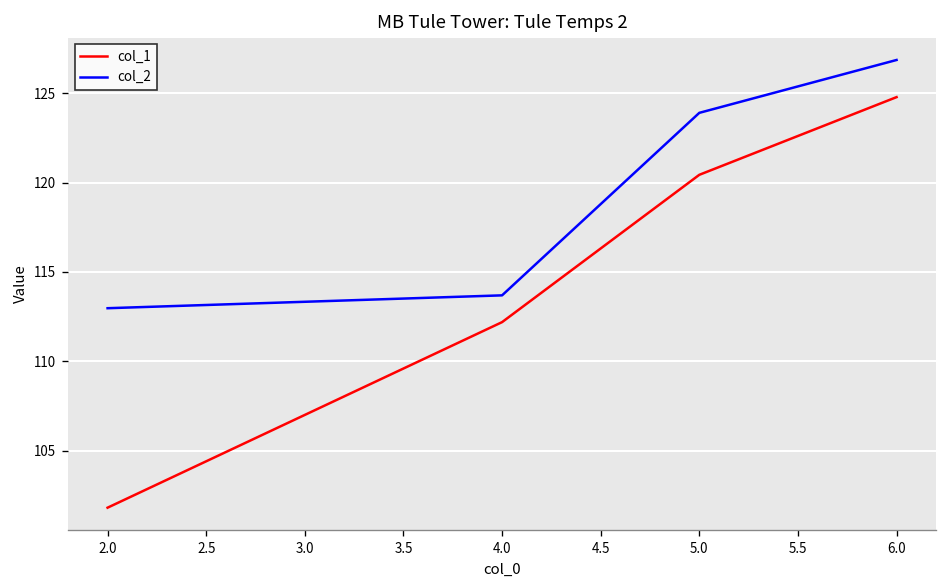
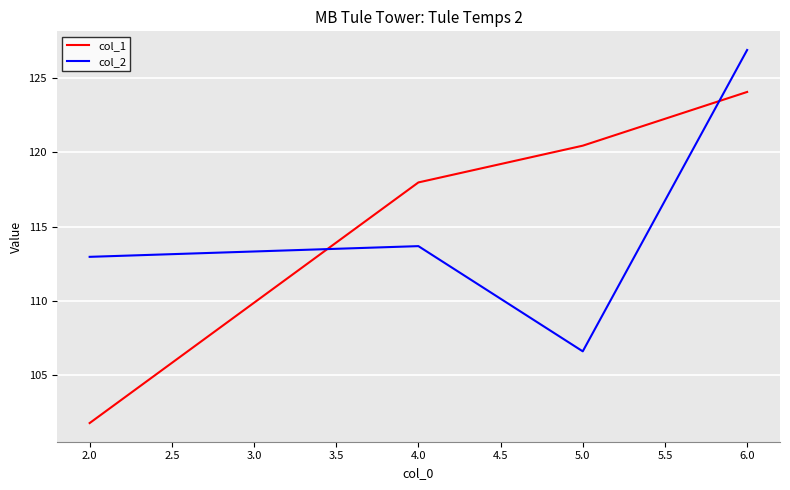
col_1, 4.0: 112.2 -> 118.0
col_2, 5.0: 123.9 -> 106.6
col_1, 6.0: 124.8 -> 124.1
